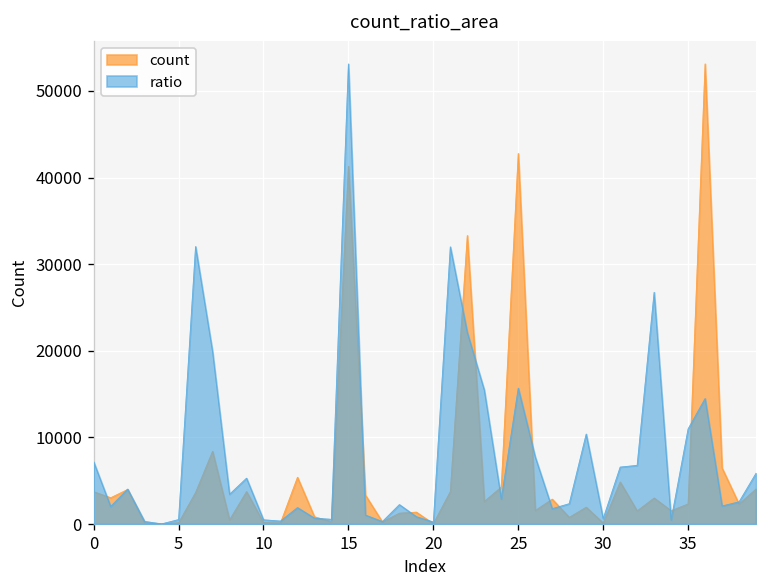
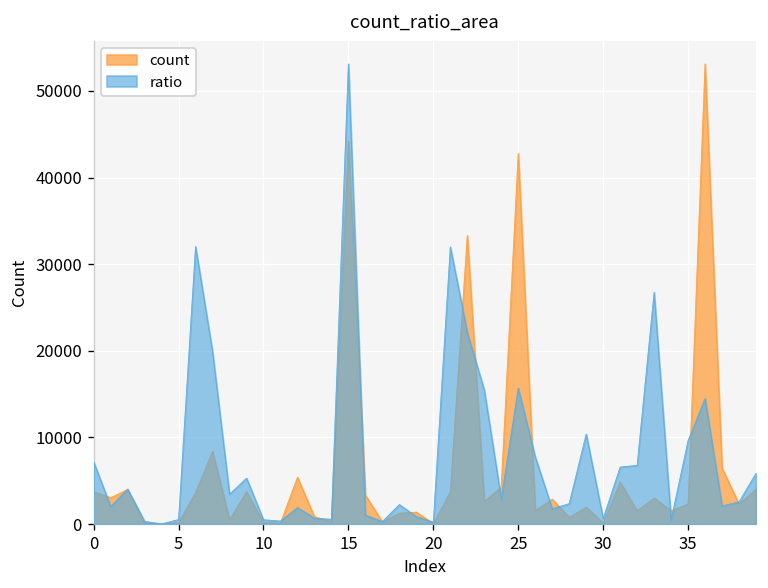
count, 15: 41000 -> 44000
ratio, 35: 11000 -> 10000
